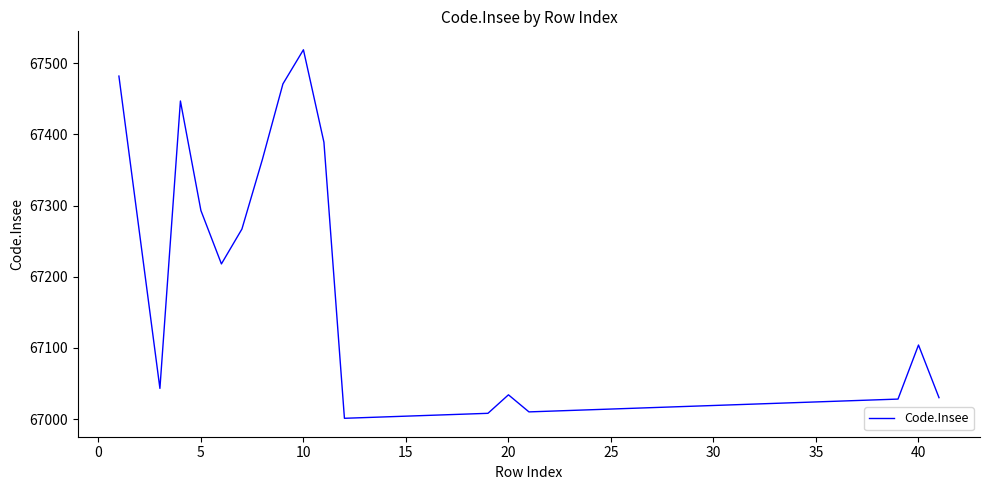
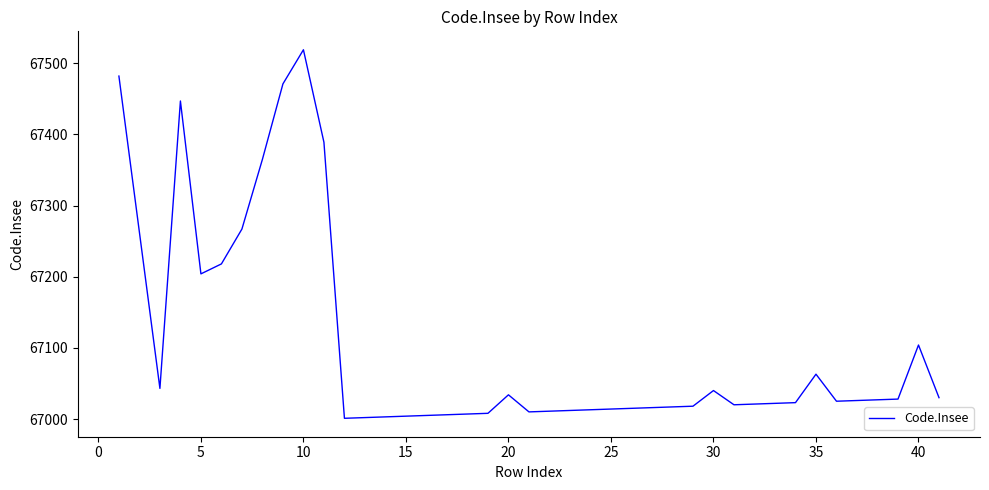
5: 67290 -> 67200
30: 67020 -> 67040
35: 67020 -> 67060
